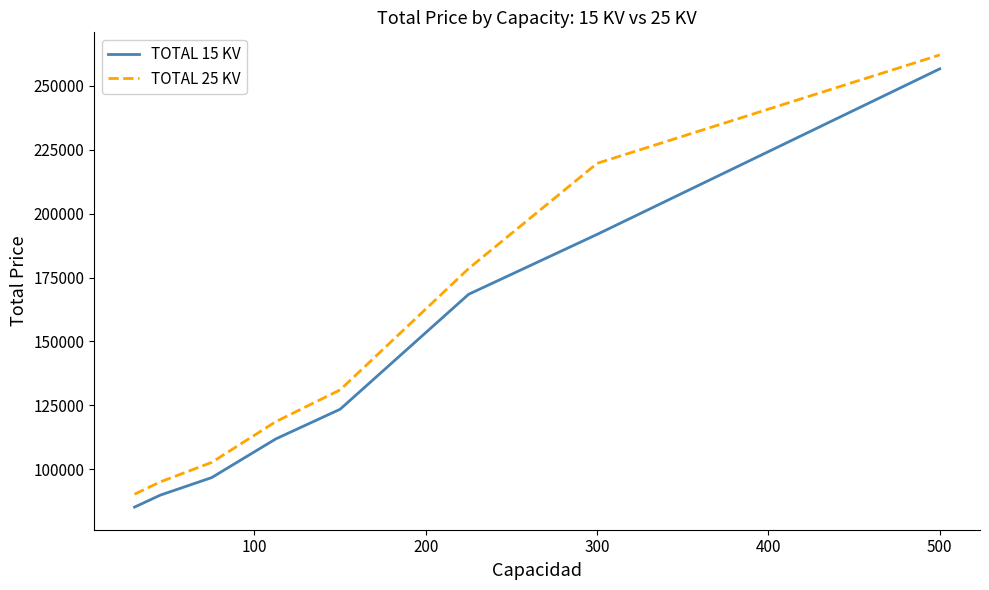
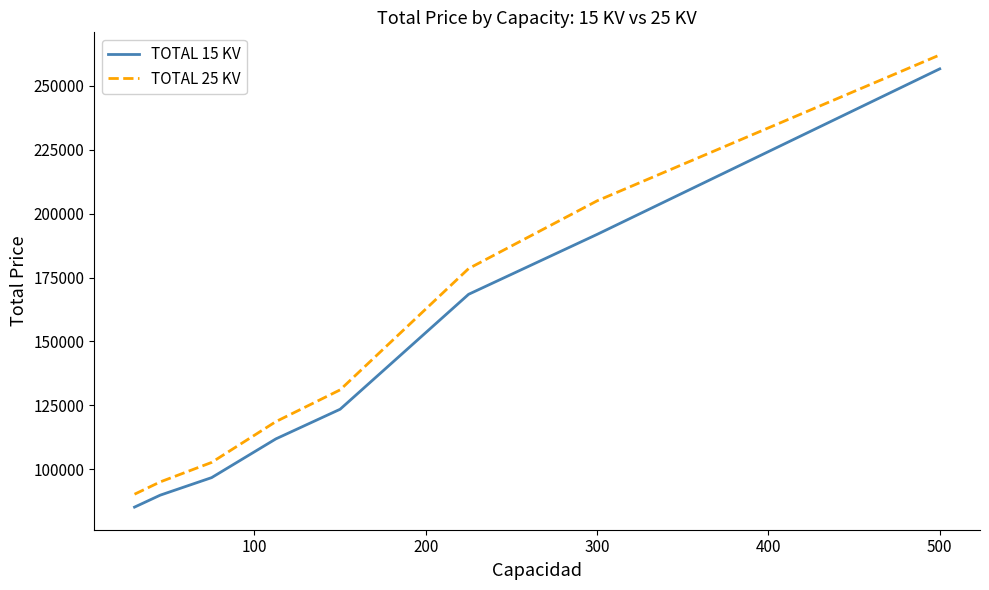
TOTAL 25 KV, 300: 220000 -> 205000
